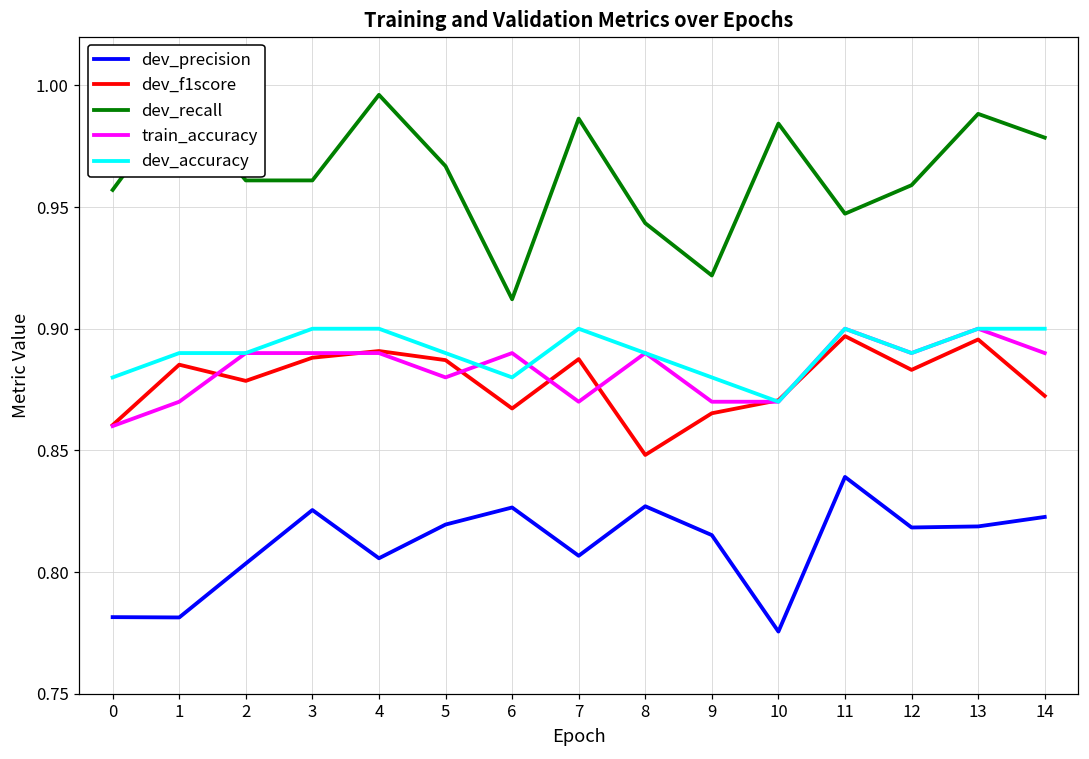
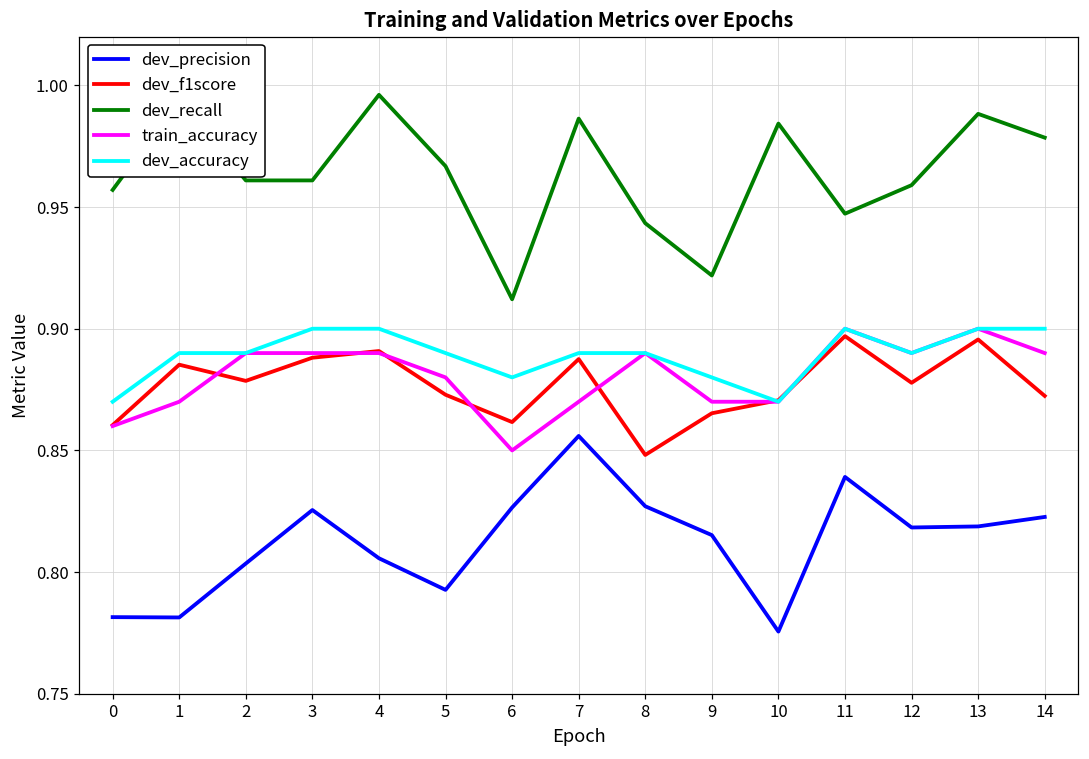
dev_accuracy, 0: 0.88 -> 0.87
dev_precision, 5: 0.820 -> 0.793
dev_f1score, 5: 0.887 -> 0.873
dev_f1score, 6: 0.867 -> 0.862
train_accuracy, 6: 0.89 -> 0.85
dev_precision, 7: 0.807 -> 0.856
dev_accuracy, 7: 0.90 -> 0.89
dev_f1score, 12: 0.883 -> 0.878
